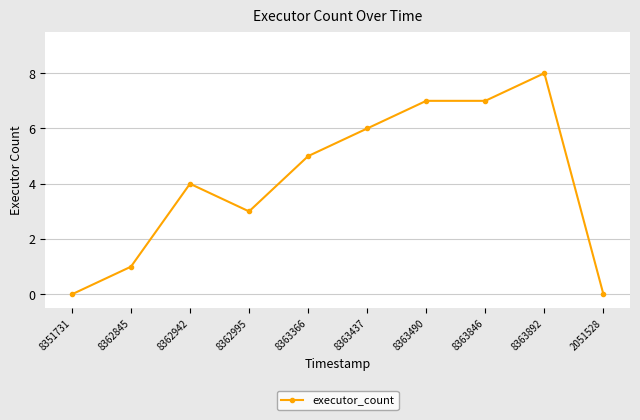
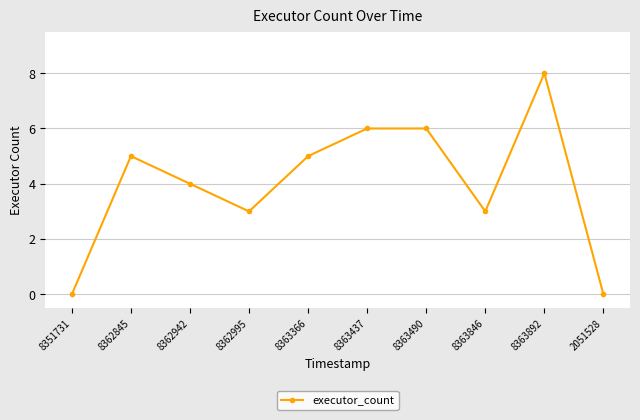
8362845: 1 -> 5
8363490: 7 -> 6
8363846: 7 -> 3
